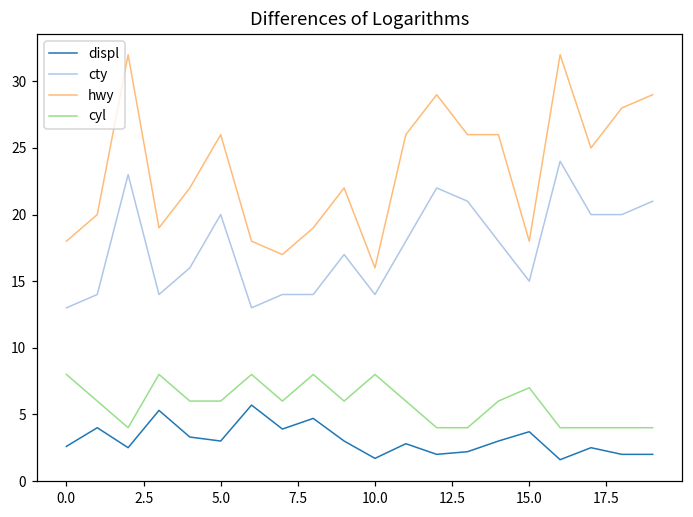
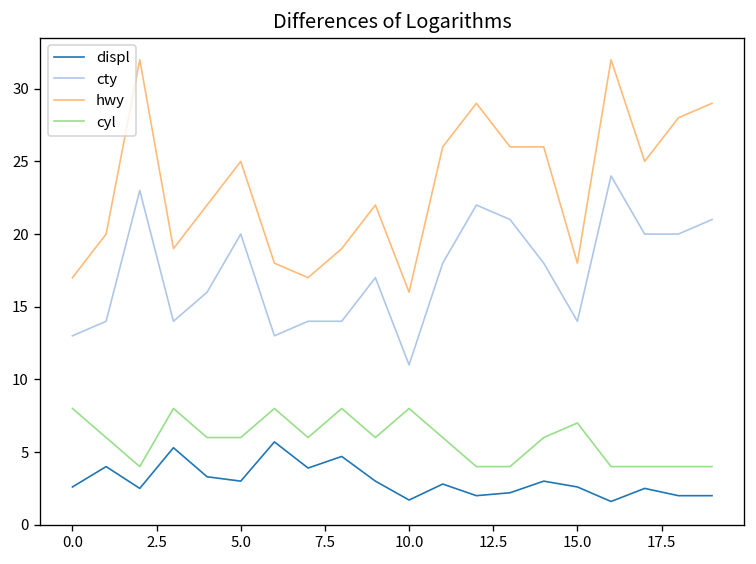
hwy, 0.0: 18 -> 17
hwy, 5.0: 26 -> 25
cty, 10.0: 14 -> 11
displ, 15.0: 3.7 -> 2.6
cty, 15.0: 15 -> 14
